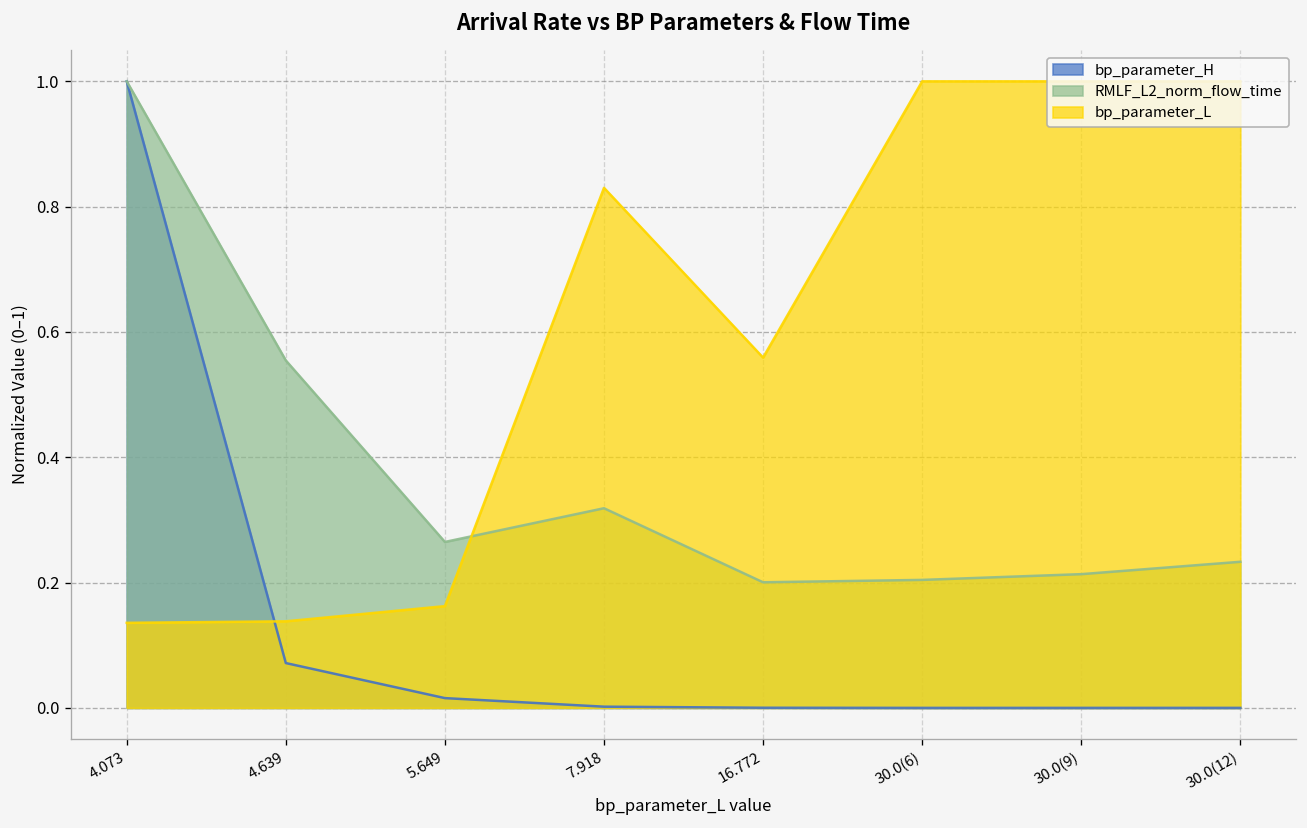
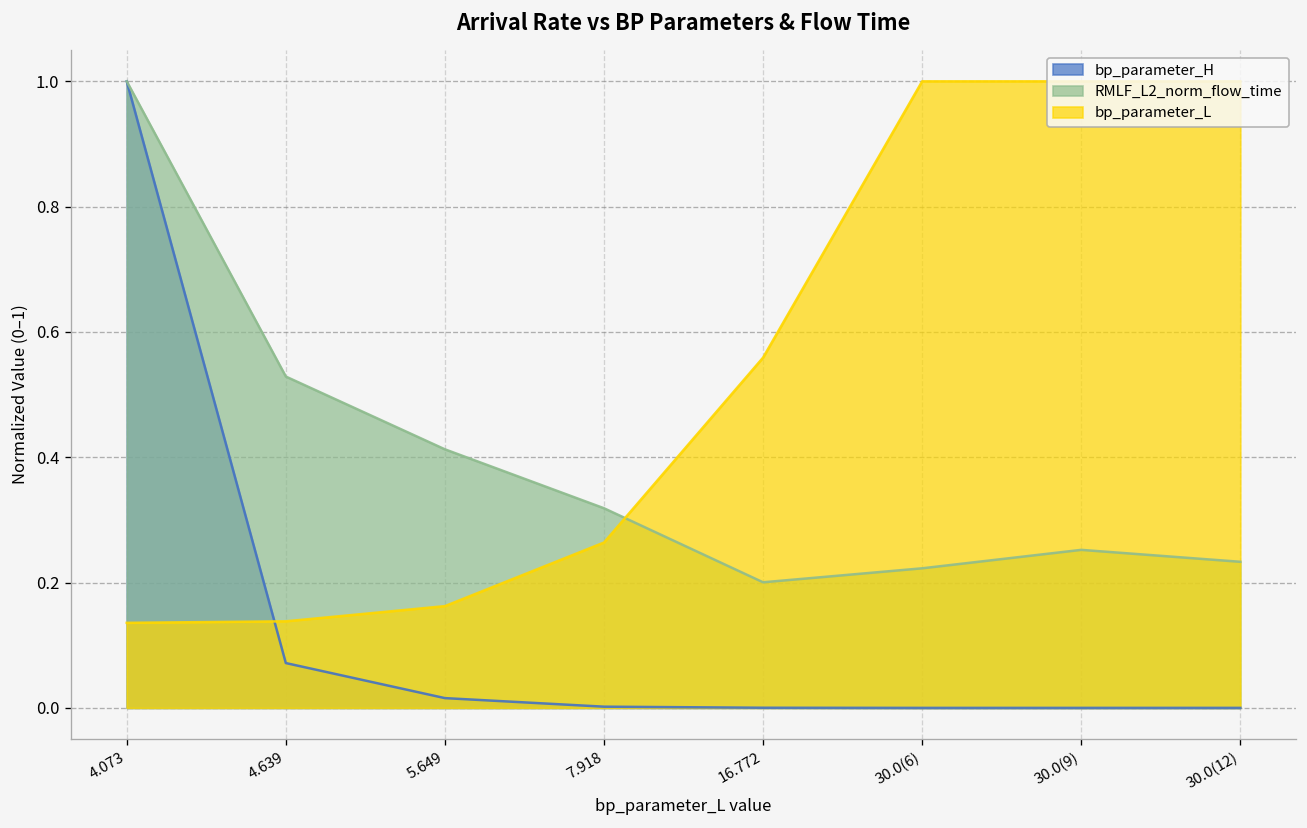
RMLF_L2_norm_flow_time, 4.639: 0.55 -> 0.53
RMLF_L2_norm_flow_time, 5.649: 0.26 -> 0.41
bp_parameter_L, 7.918: 0.83 -> 0.26
RMLF_L2_norm_flow_time, 30.0(6): 0.20 -> 0.22
RMLF_L2_norm_flow_time, 30.0(9): 0.21 -> 0.25
